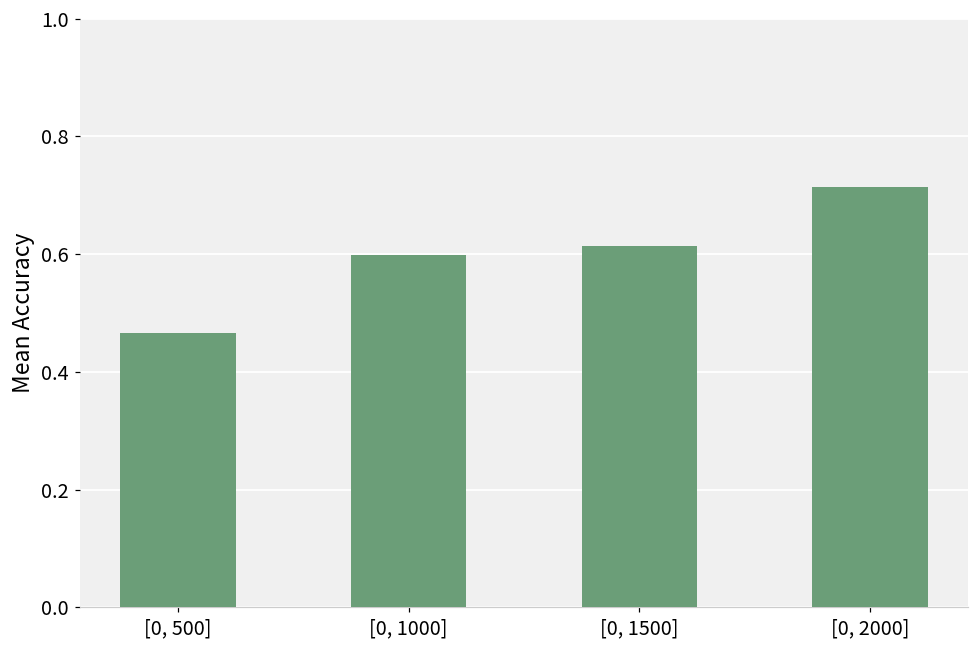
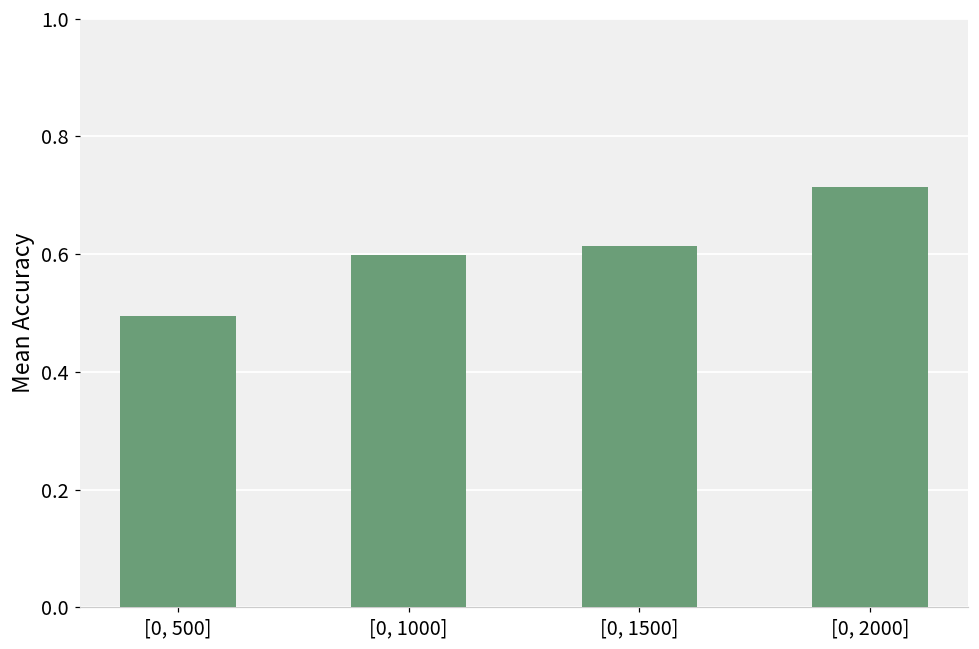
[0, 500]: 0.47 -> 0.49
